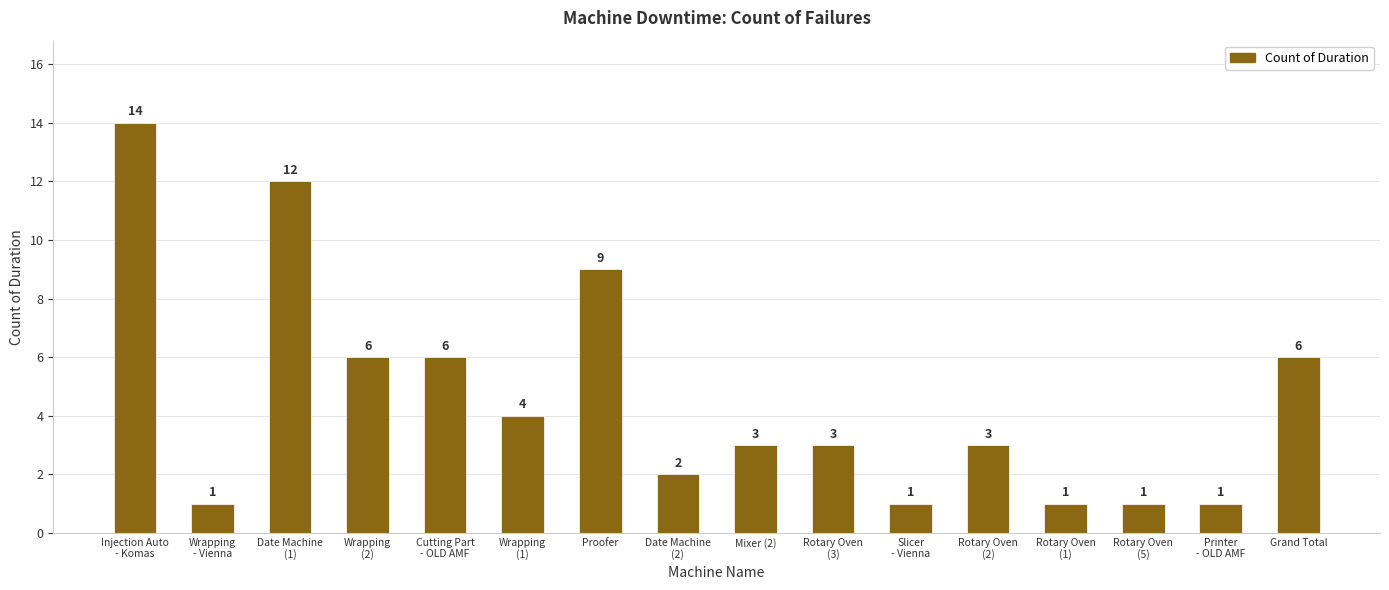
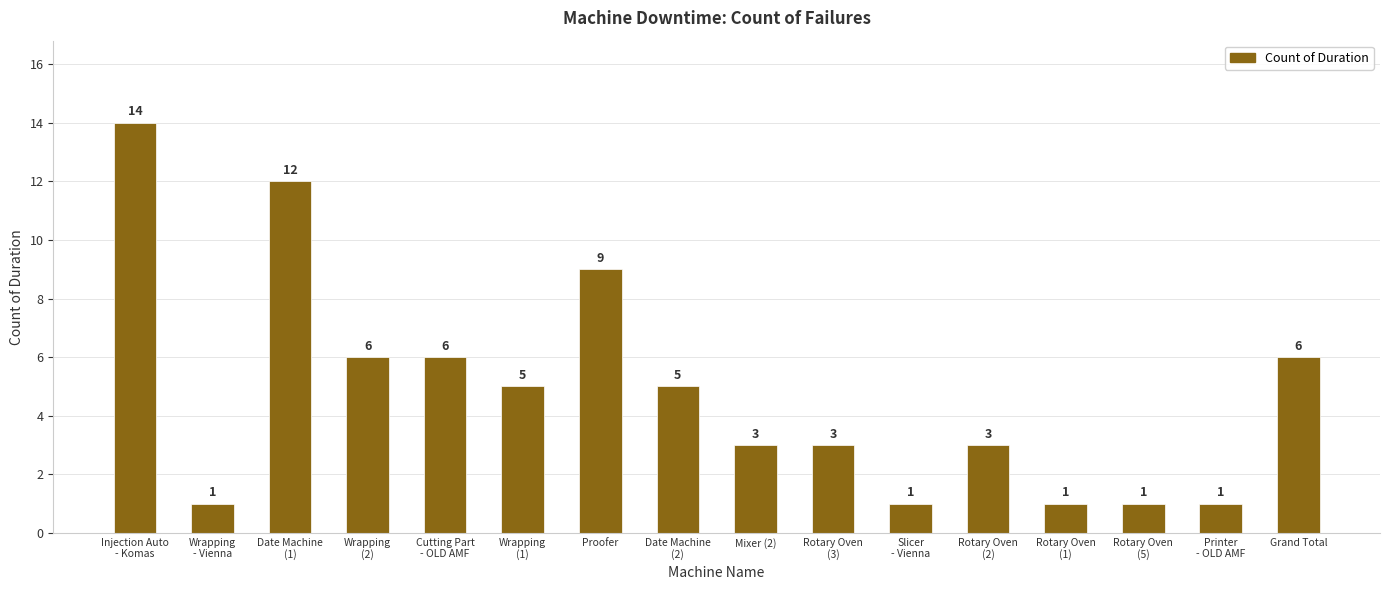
Wrapping (1): 4 -> 5
Date Machine (2): 2 -> 5
